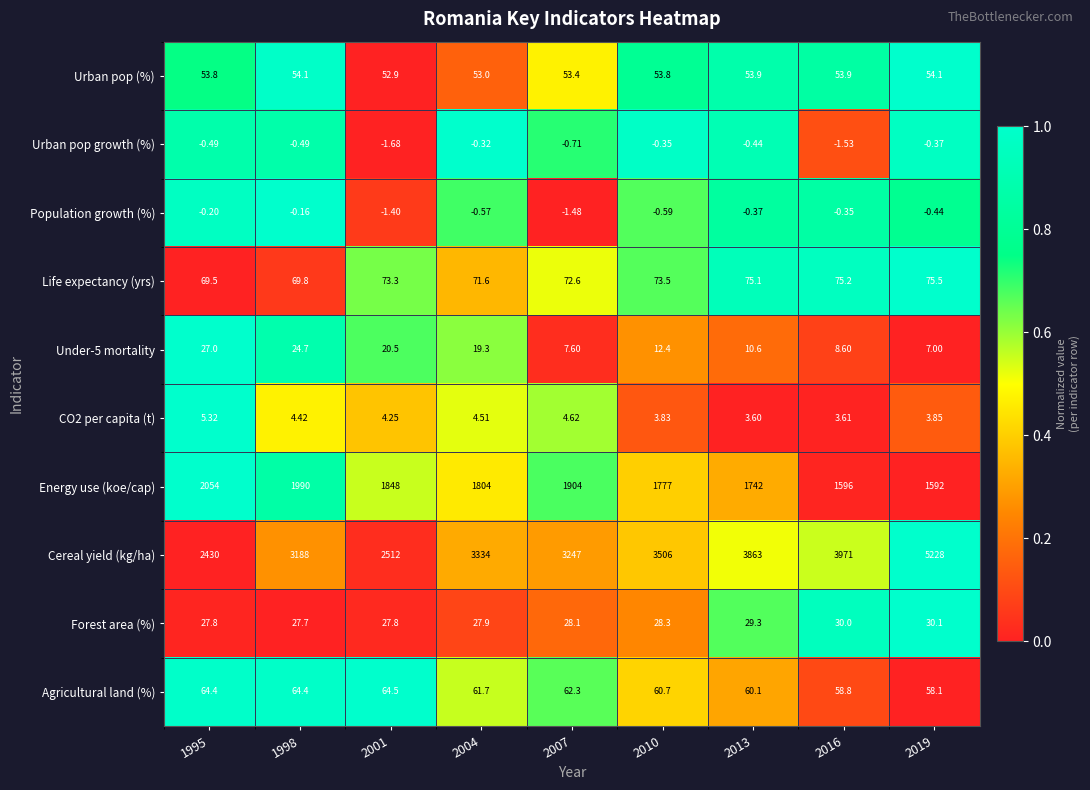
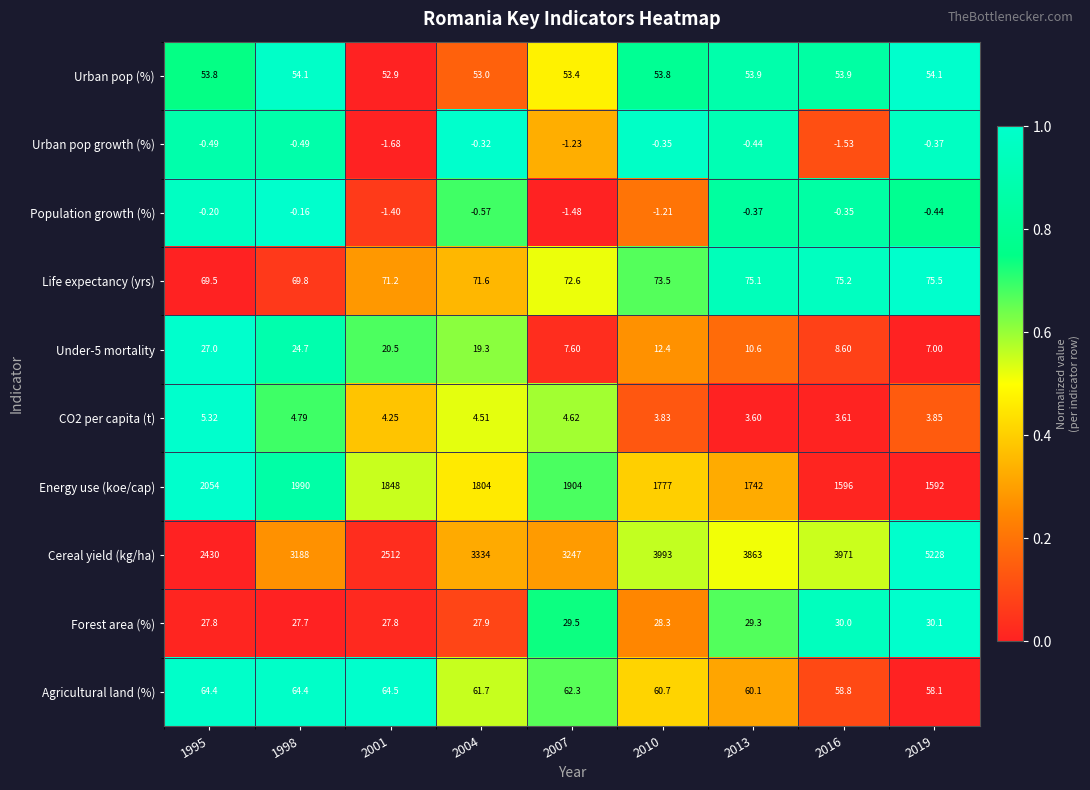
Urban pop growth (%), 2007: -0.71 -> -1.23
Population growth (%), 2010: -0.59 -> -1.21
Life expectancy (yrs), 2001: 73.3 -> 71.2
CO2 per capita (t), 1998: 4.42 -> 4.79
Cereal yield (kg/ha), 2010: 3506 -> 3993
Forest area (%), 2007: 28.1 -> 29.5
